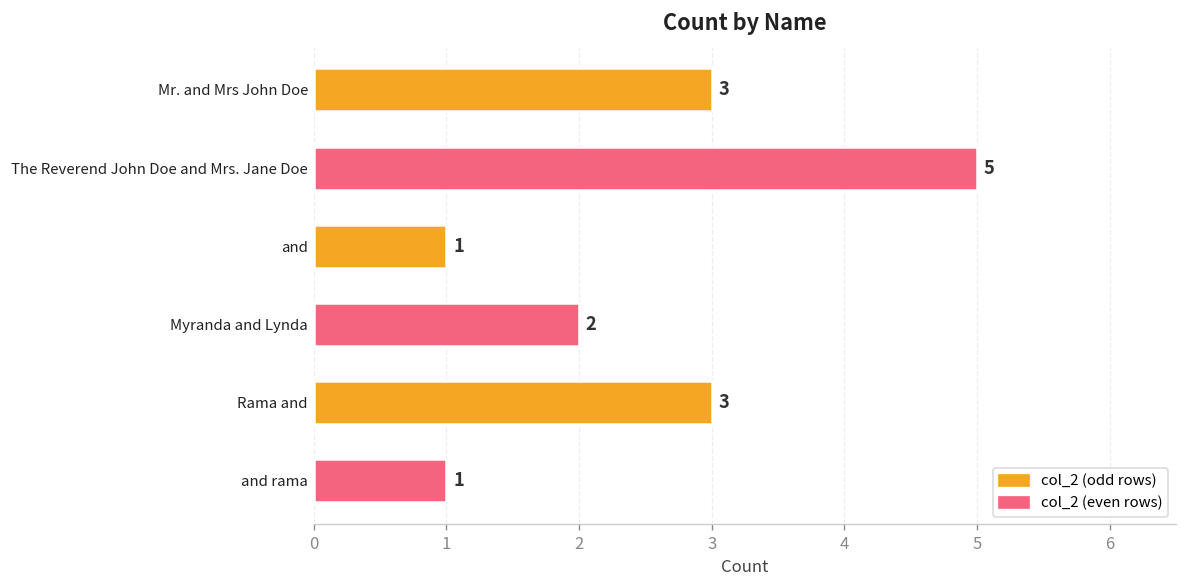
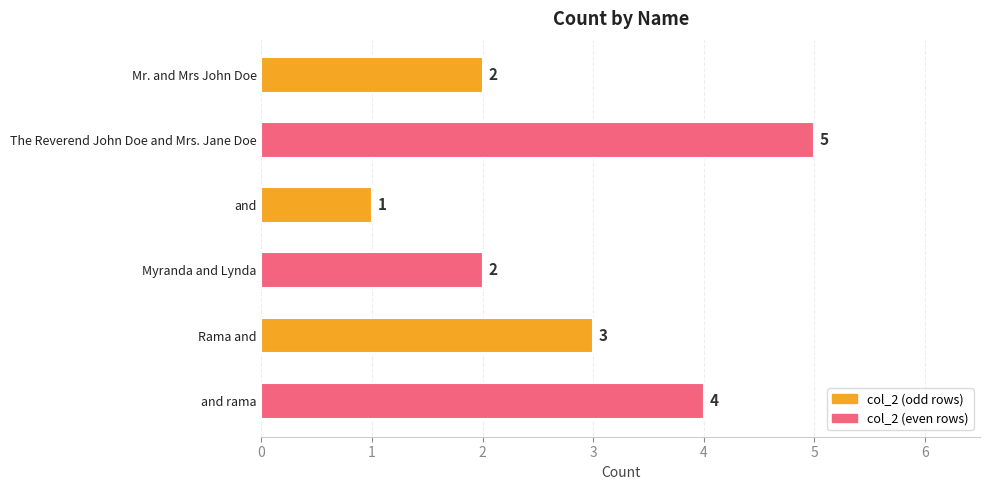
Mr. and Mrs John Doe: 3 -> 2
and rama: 1 -> 4
